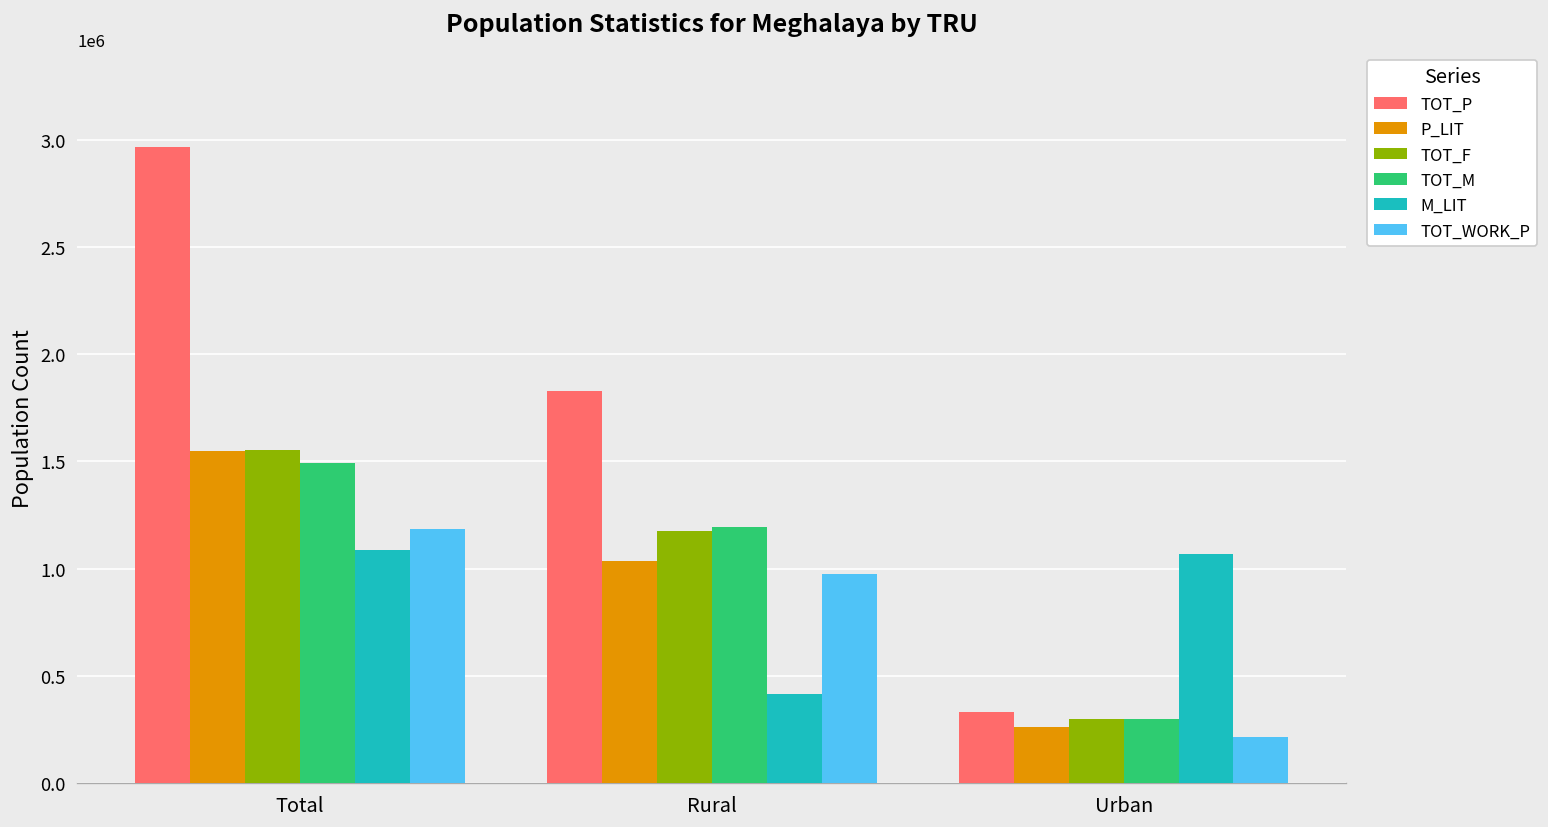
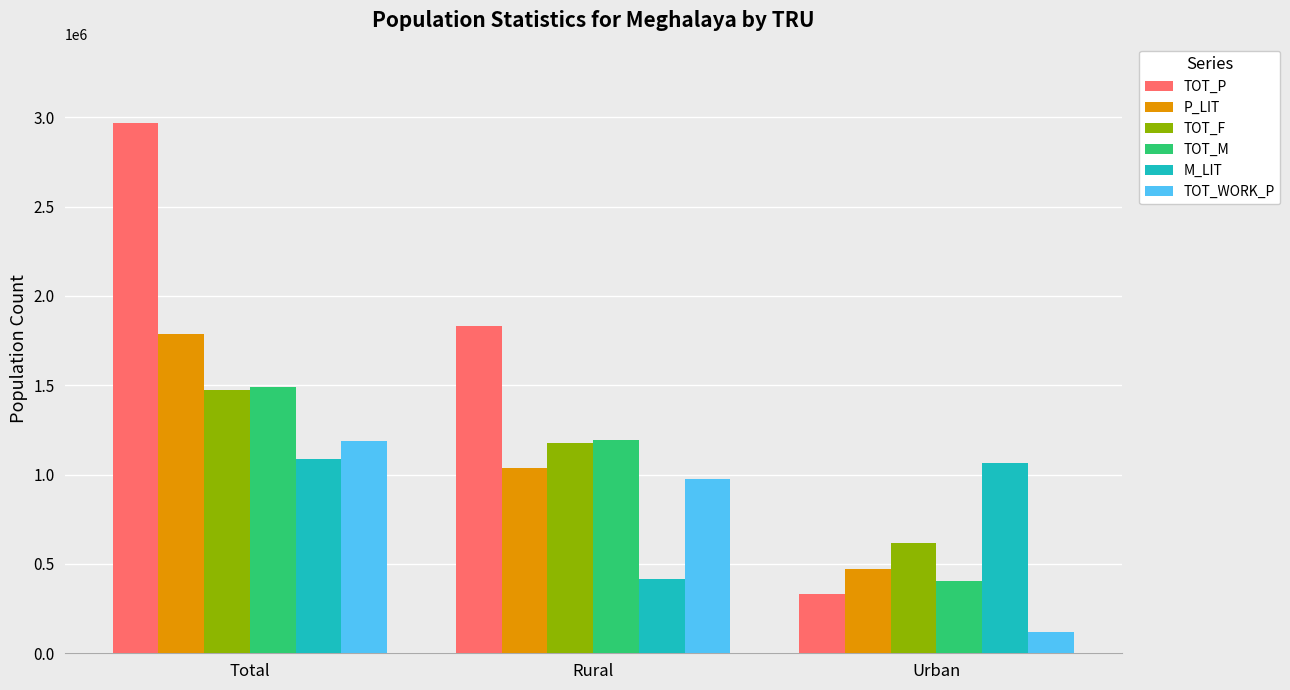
P_LIT, Total: 1550000 -> 1790000
TOT_F, Total: 1550000 -> 1480000
P_LIT, Urban: 260000 -> 470000
TOT_F, Urban: 300000 -> 610000
TOT_M, Urban: 300000 -> 400000
TOT_WORK_P, Urban: 210000 -> 120000
